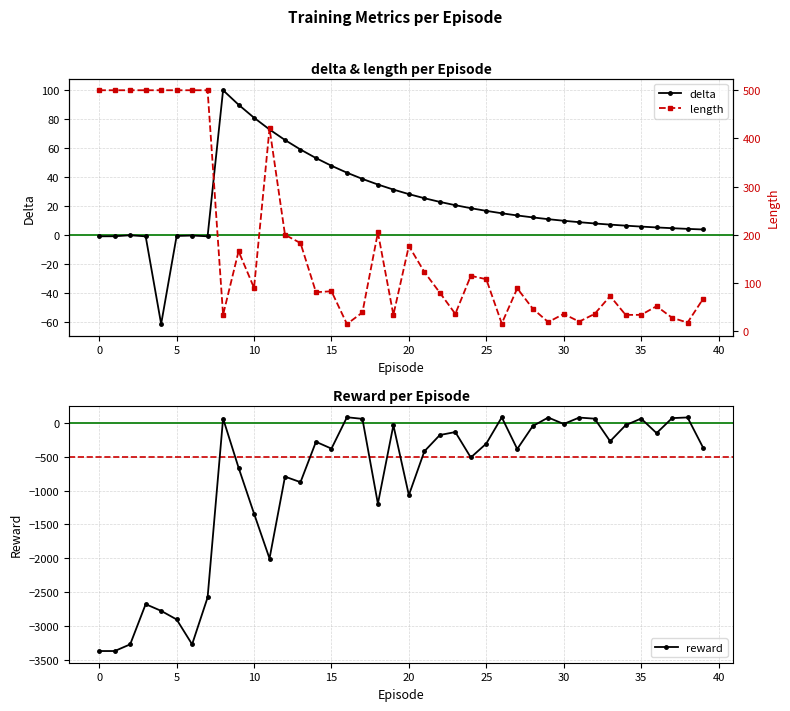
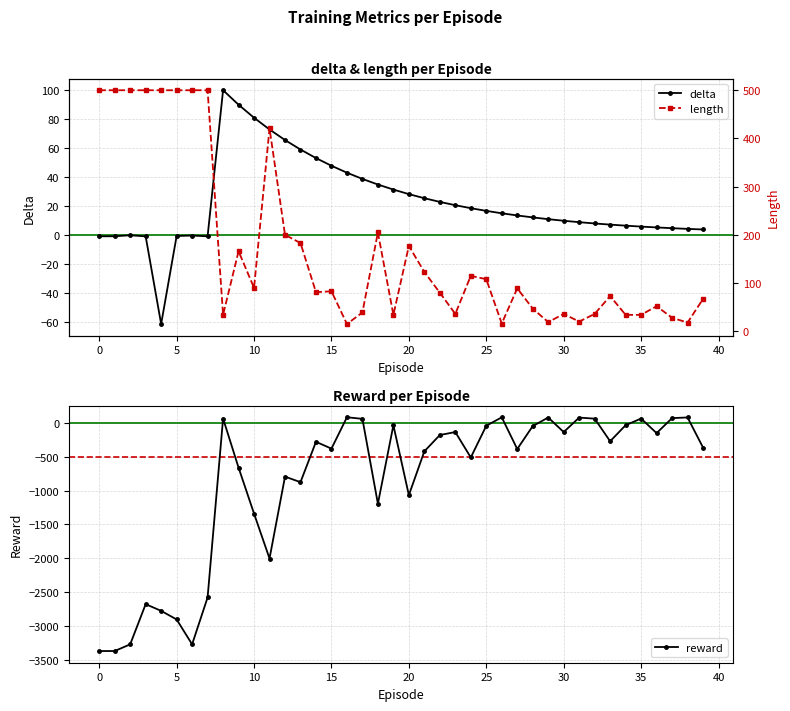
Reward per Episode, 25: -300 -> 0
Reward per Episode, 30: 0 -> -100
